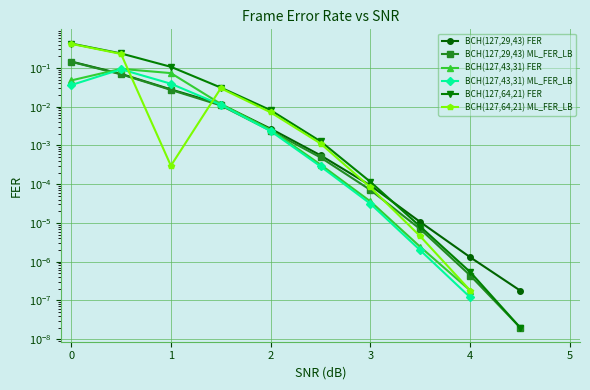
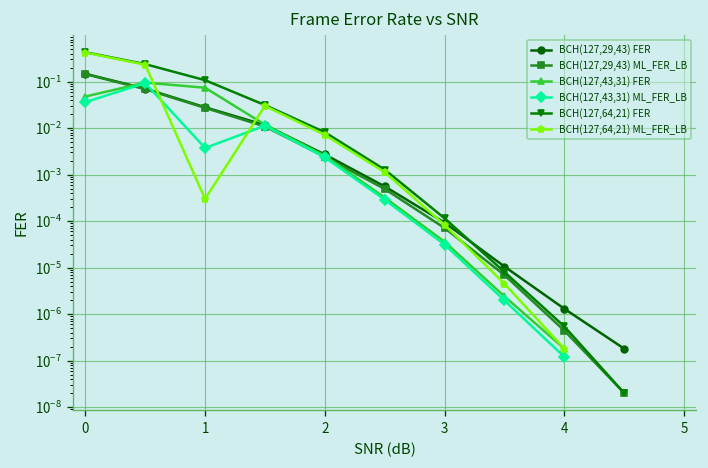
BCH(127,43,31) ML_FER_LB, 1: 0.04 -> 0.004
